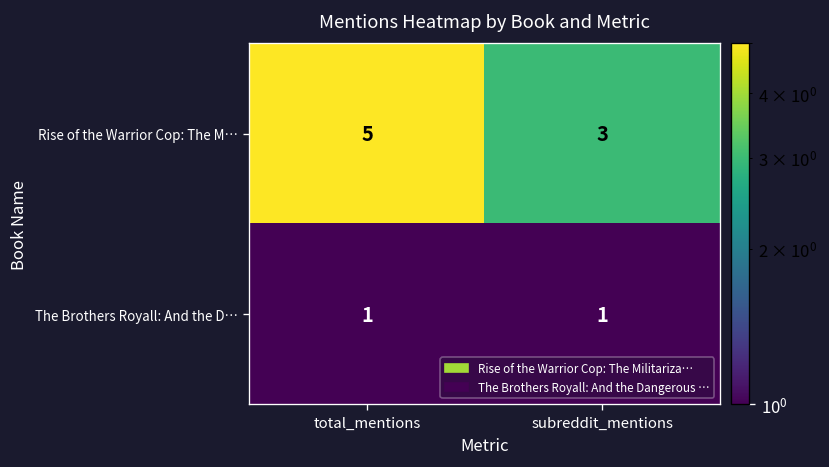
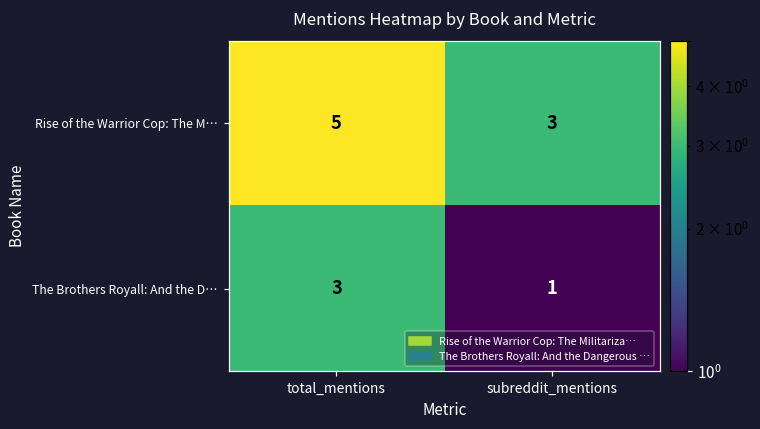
The Brothers Royall: And the D…, total_mentions: 1 -> 3
